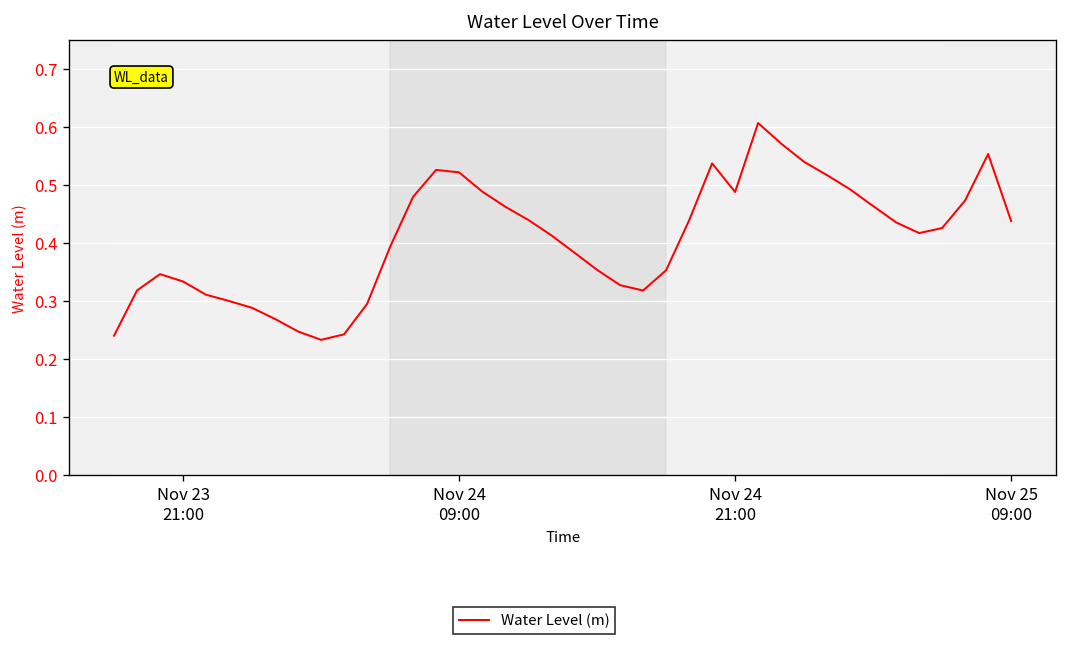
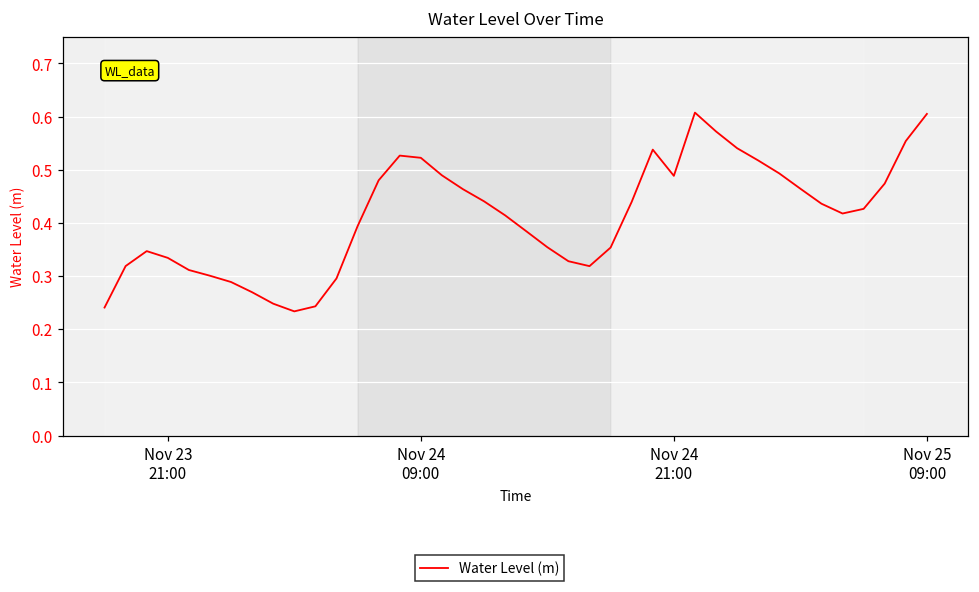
Nov 25 09:00: 0.44 -> 0.61
